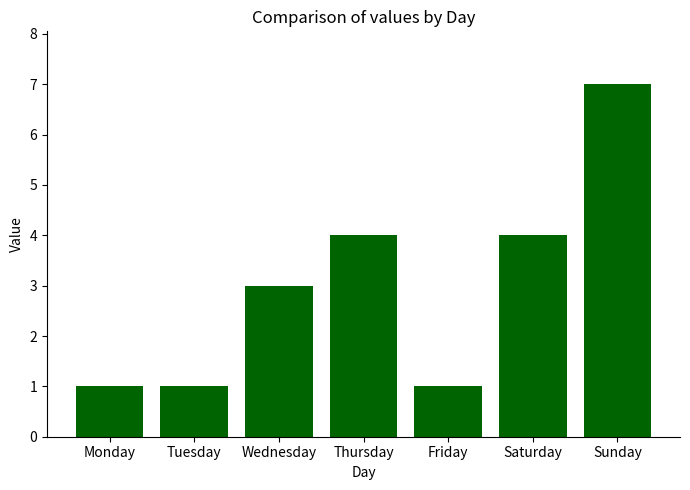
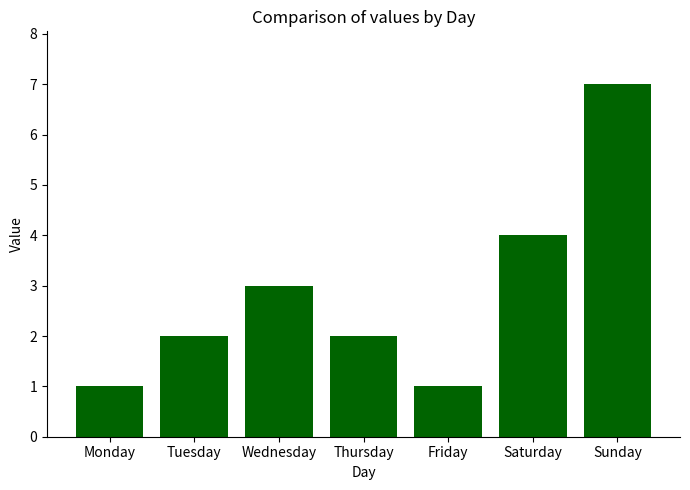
Tuesday: 1 -> 2
Thursday: 4 -> 2
